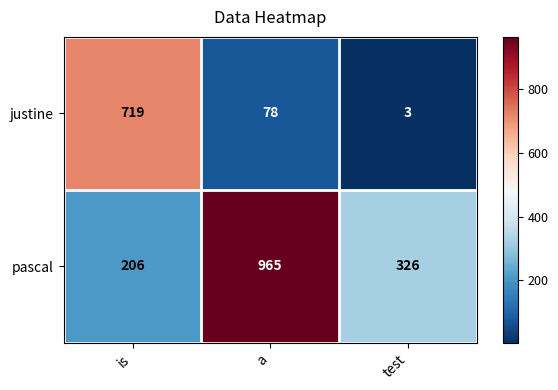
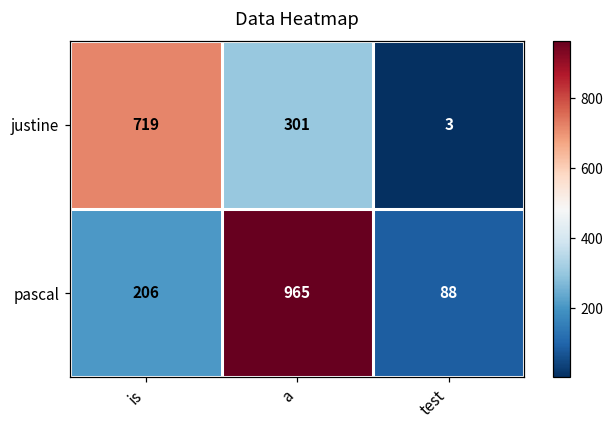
justine, a: 78 -> 301
pascal, test: 326 -> 88
